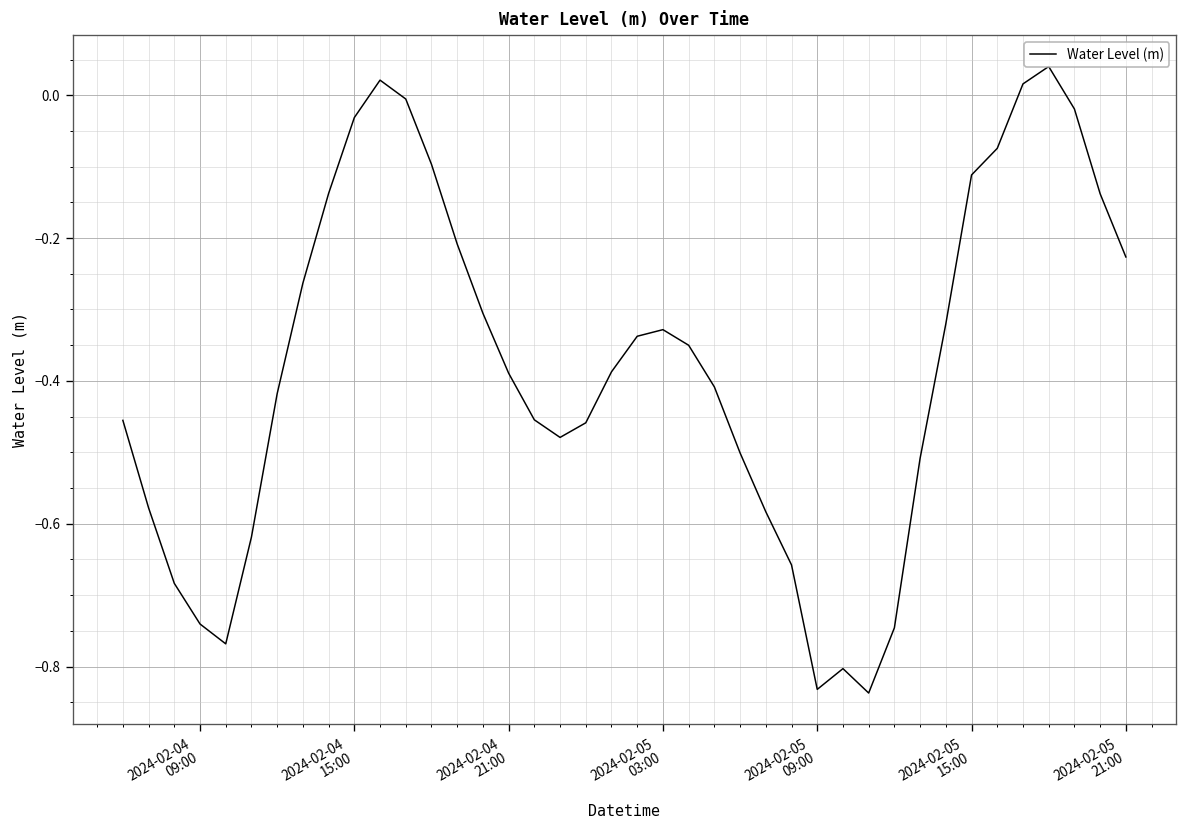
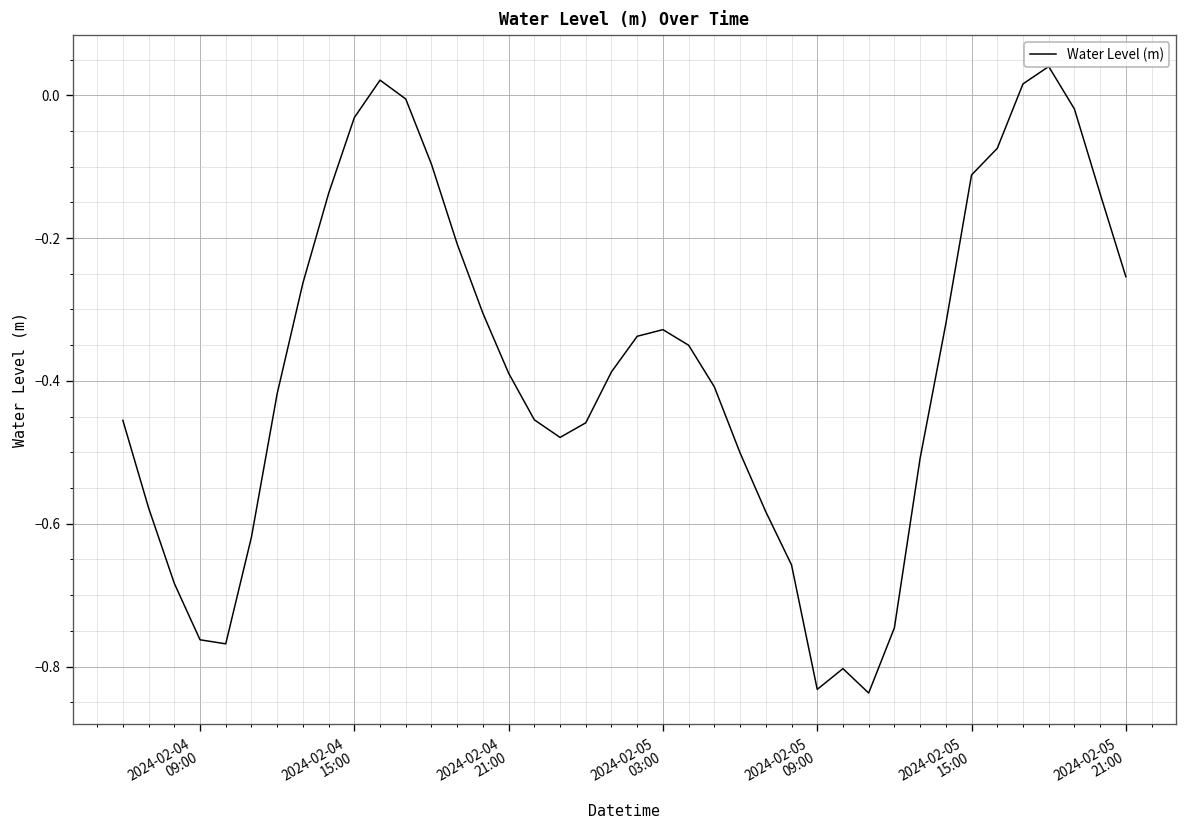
2024-02-04 09:00: -0.74 -> -0.76
2024-02-05 21:00: -0.23 -> -0.25
